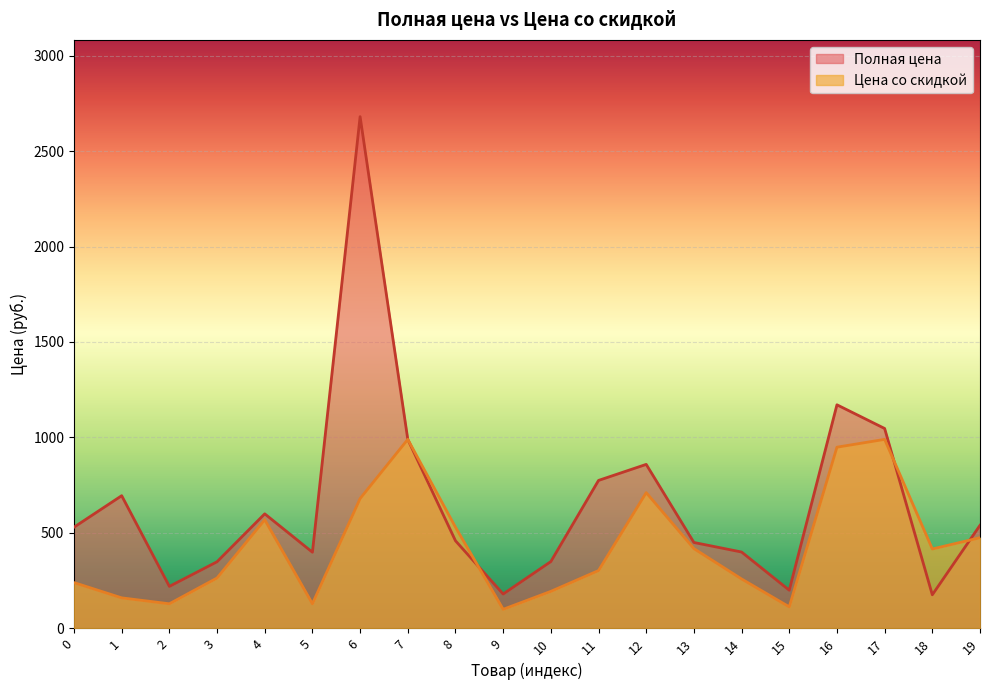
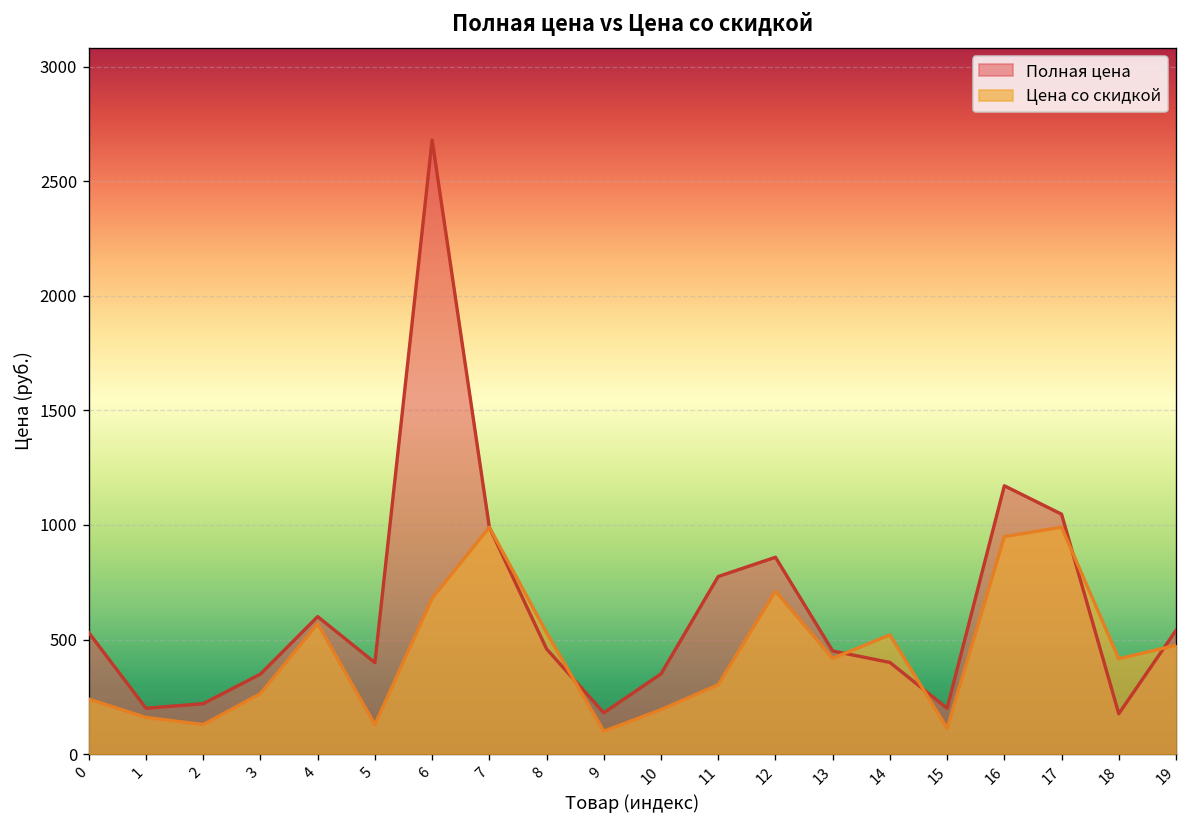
Полная цена, 1: 700 -> 200
Цена со скидкой, 14: 260 -> 520
